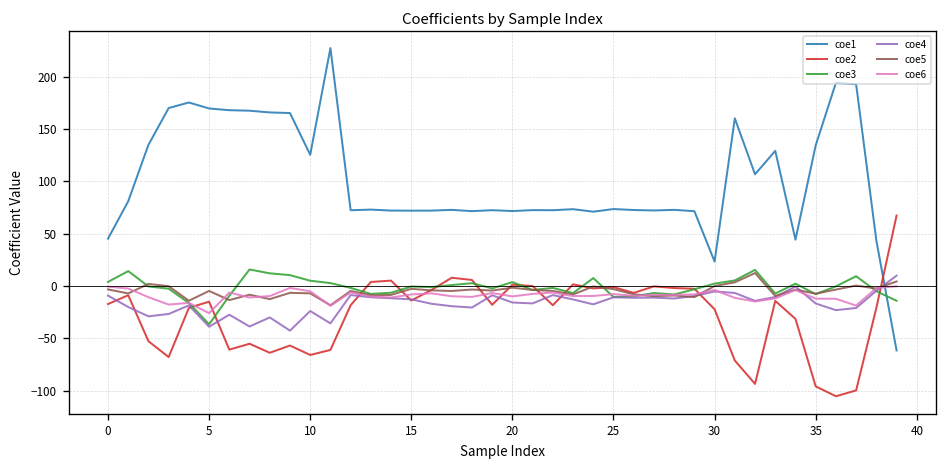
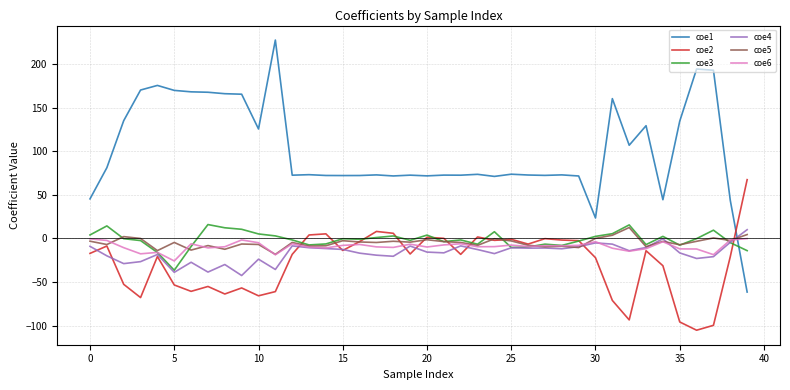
coe2, 5: -10 -> -50
